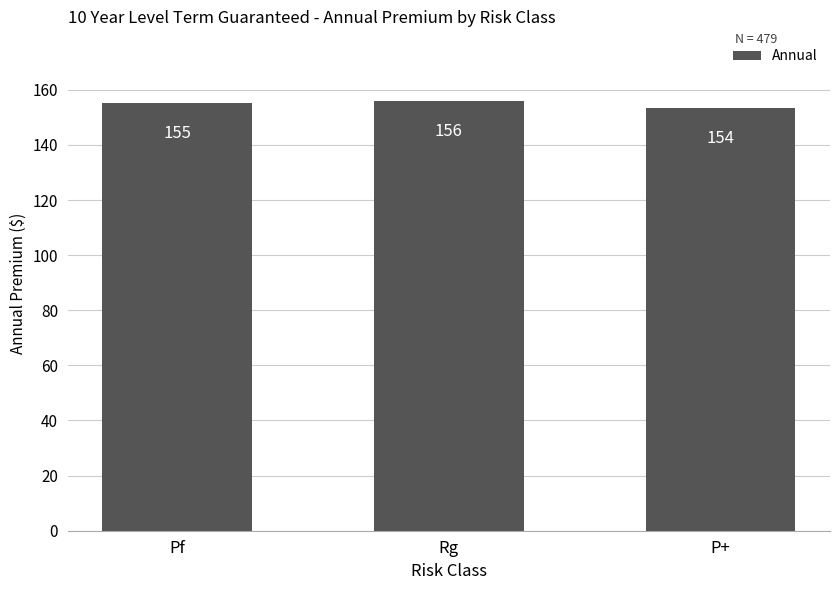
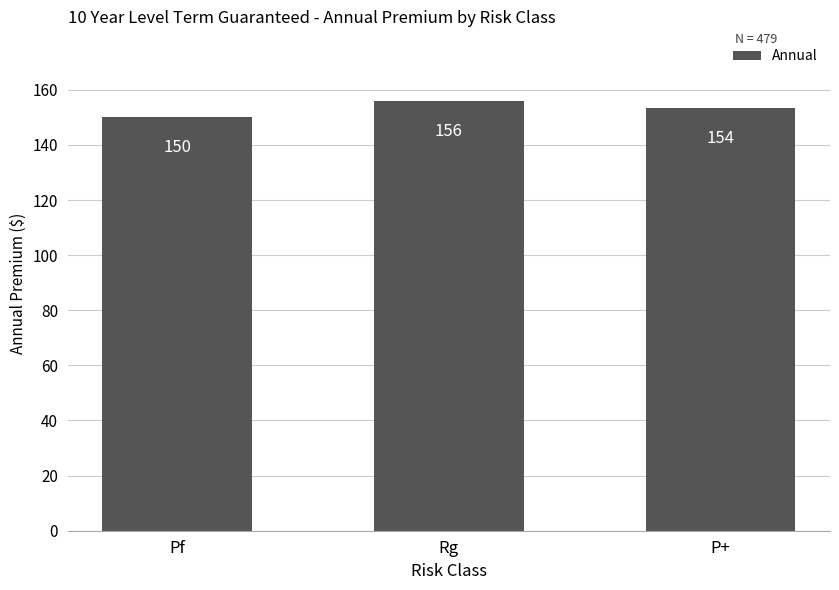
Pf: 155 -> 150
